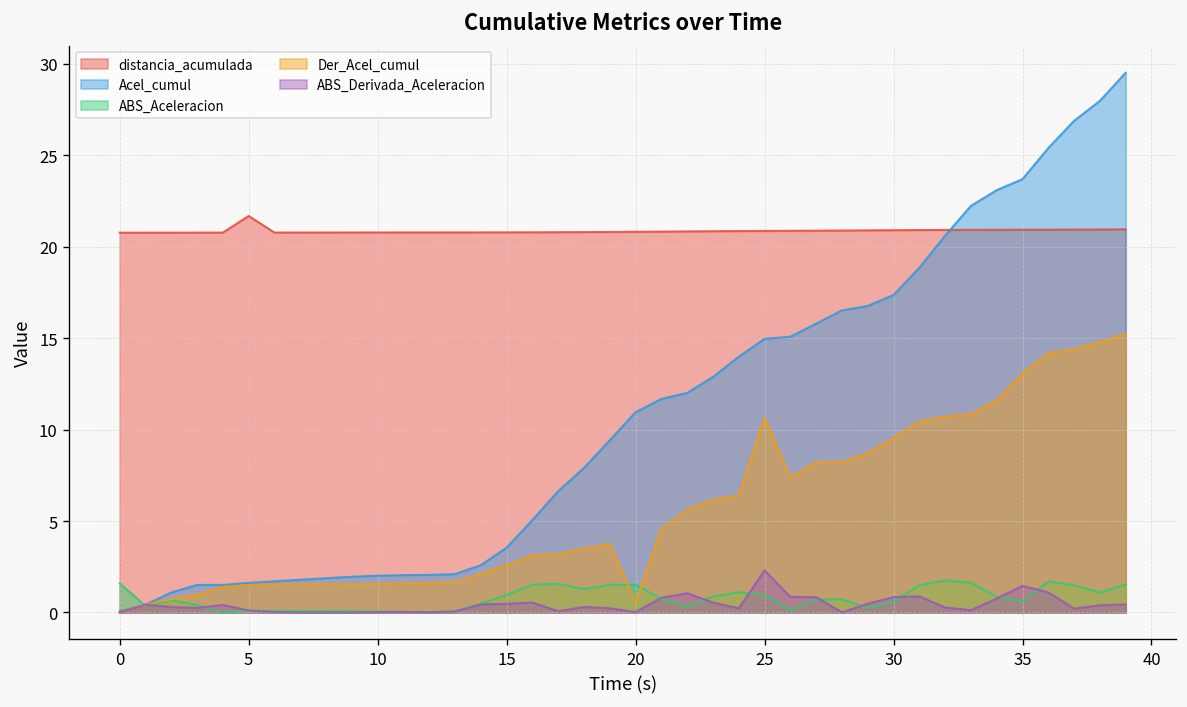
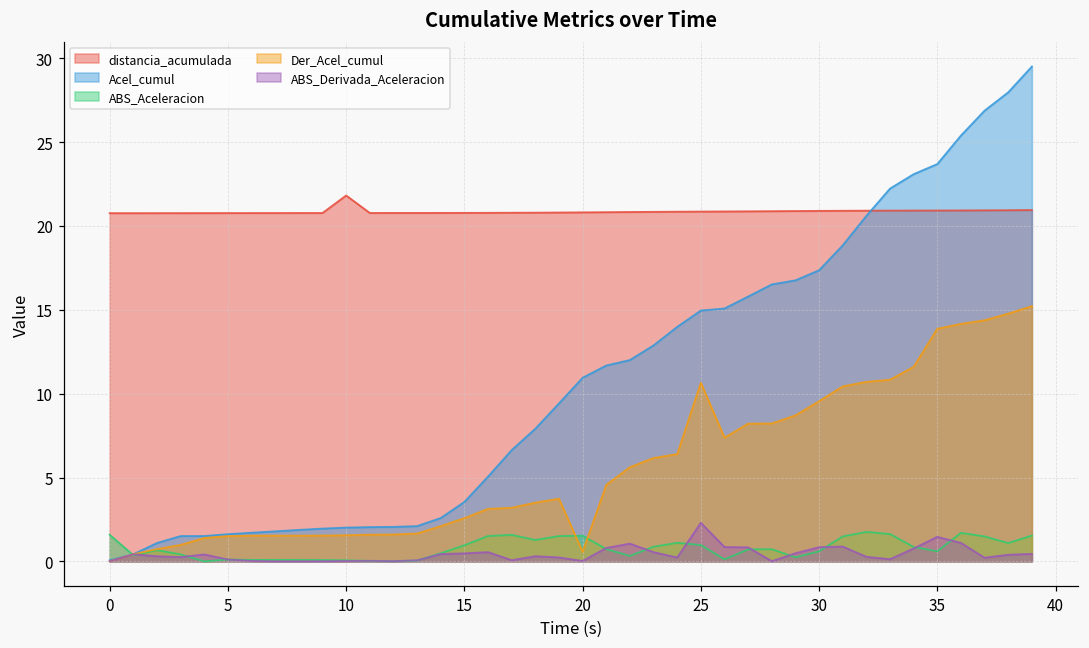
distancia_acumulada, 5: 21.7 -> 20.8
distancia_acumulada, 10: 20.8 -> 21.8
Der_Acel_cumul, 35: 13.1 -> 13.9
